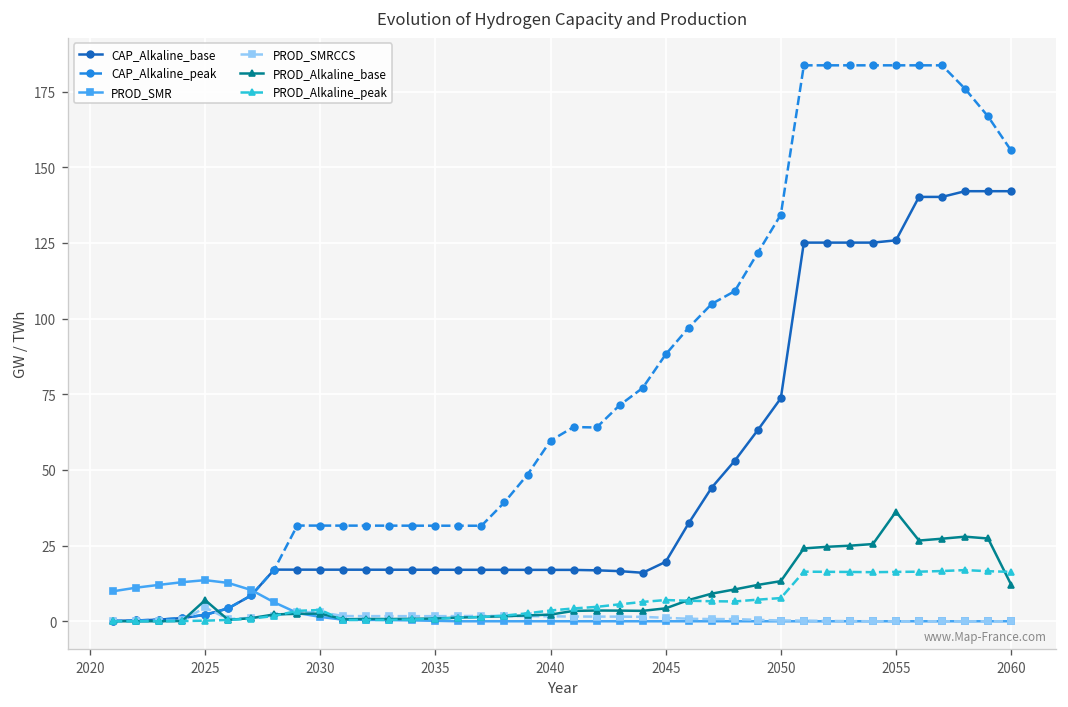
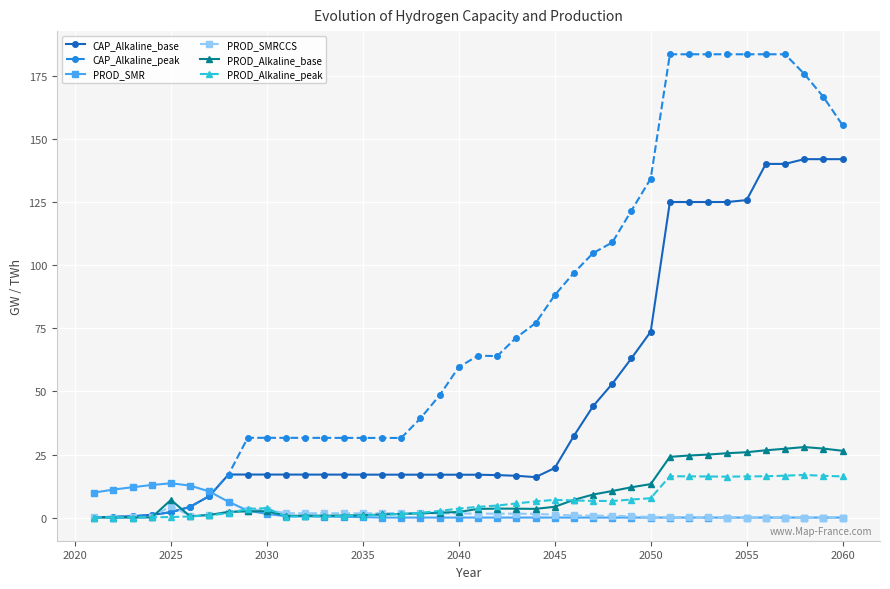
PROD_Alkaline_base, 2055: 36 -> 26
PROD_Alkaline_base, 2060: 12 -> 26
